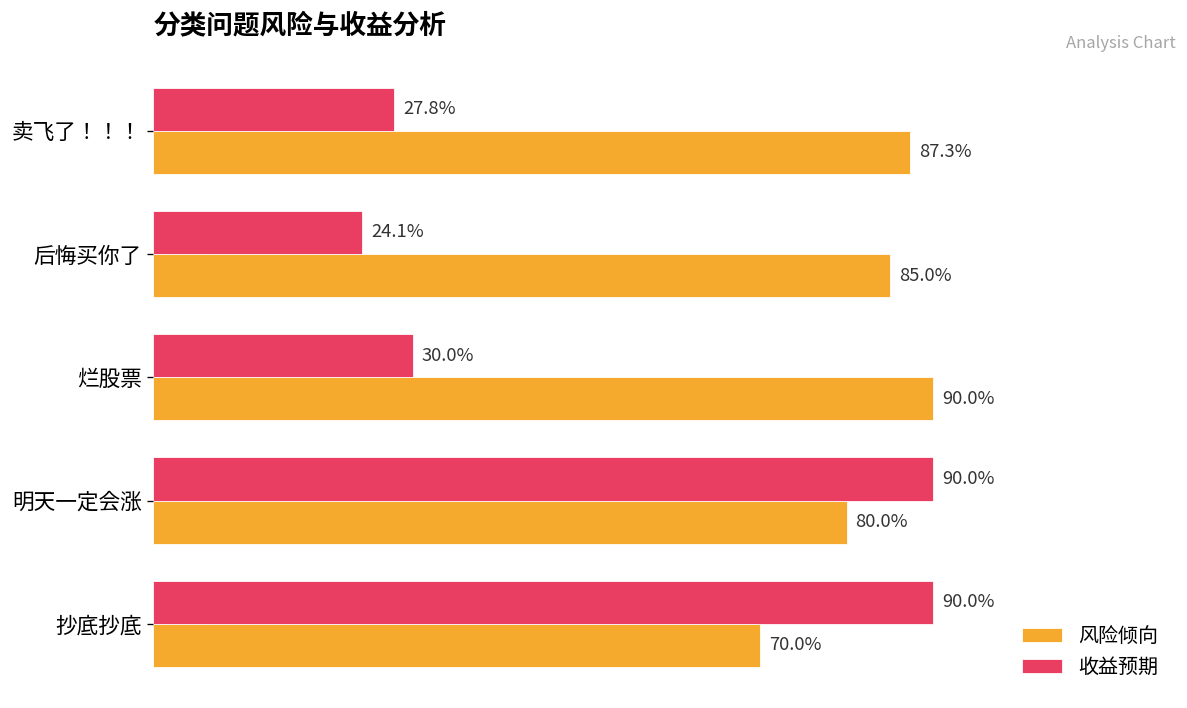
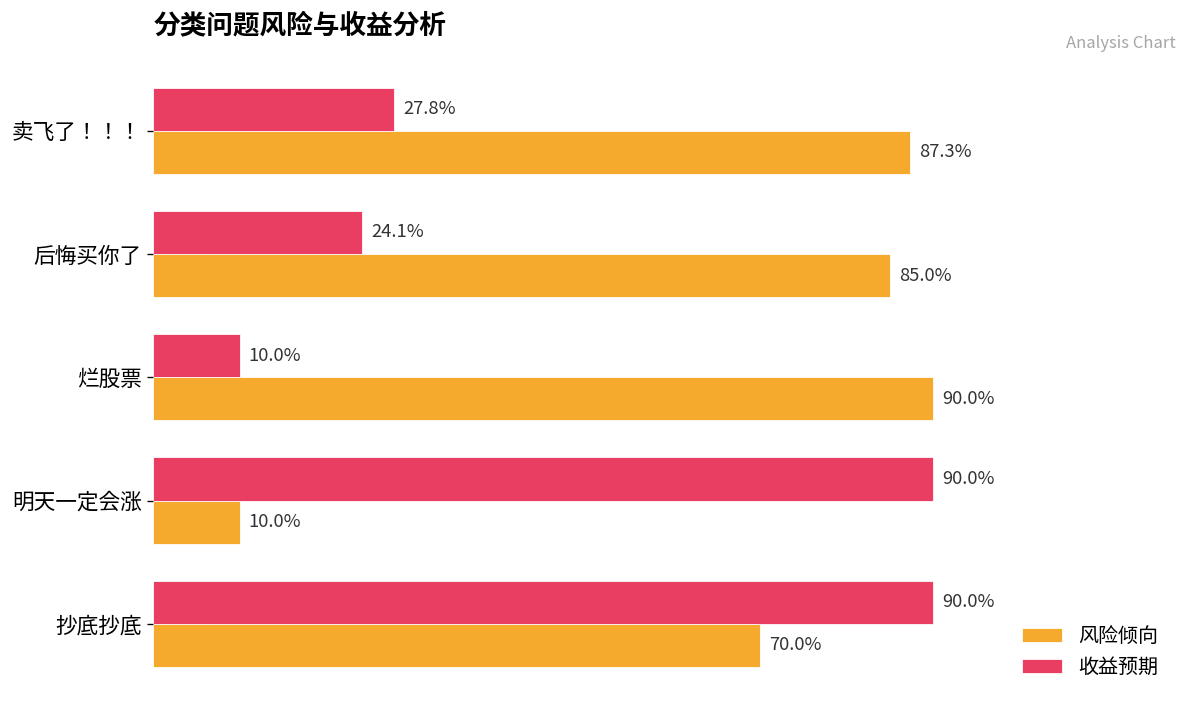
收益预期, 烂股票: 30.0% -> 10.0%
风险倾向, 明天一定会涨: 80.0% -> 10.0%
